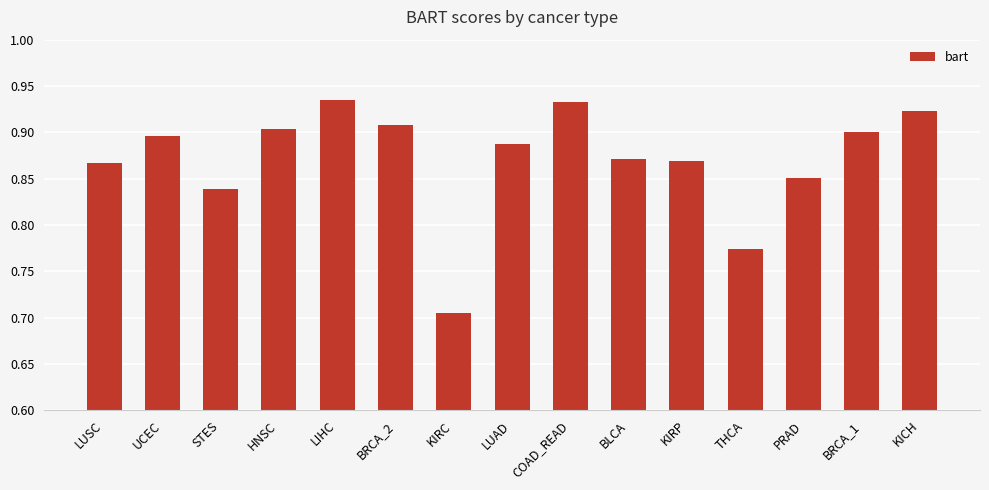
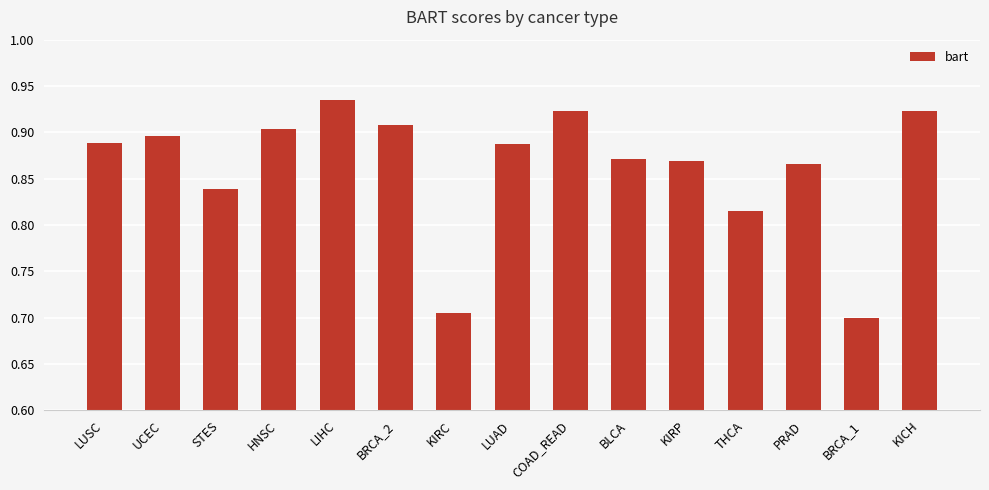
LUSC: 0.87 -> 0.89
COAD_READ: 0.93 -> 0.92
THCA: 0.77 -> 0.82
PRAD: 0.85 -> 0.87
BRCA_1: 0.9 -> 0.7
